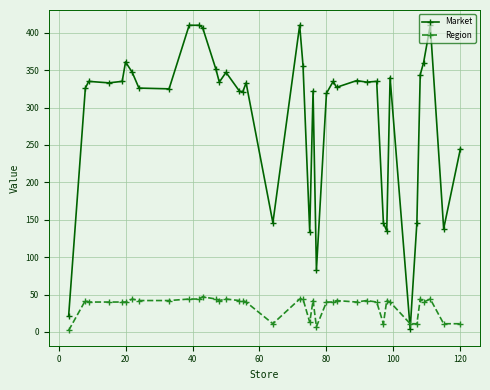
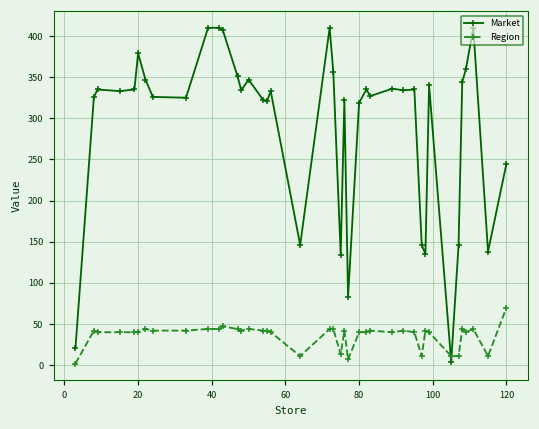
Market, 20: 360 -> 380
Region, 120: 10 -> 70
